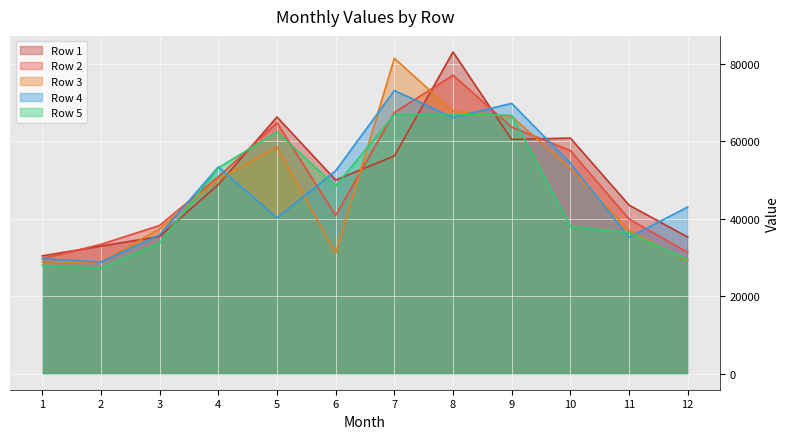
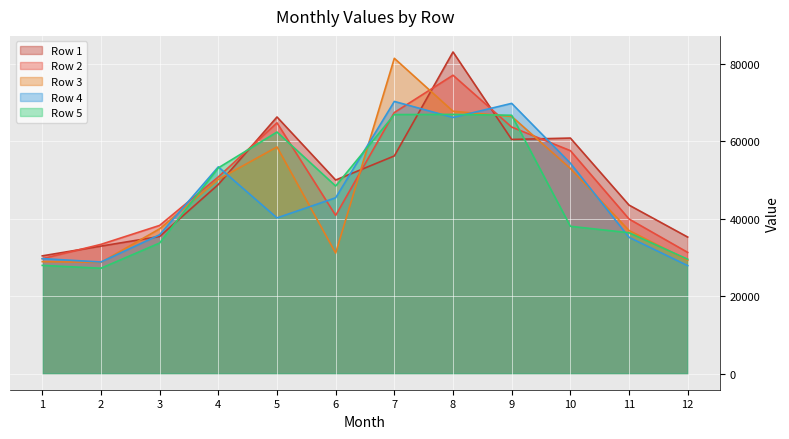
Row 4, 6: 52000 -> 45000
Row 4, 7: 73000 -> 70000
Row 4, 12: 43000 -> 28000
